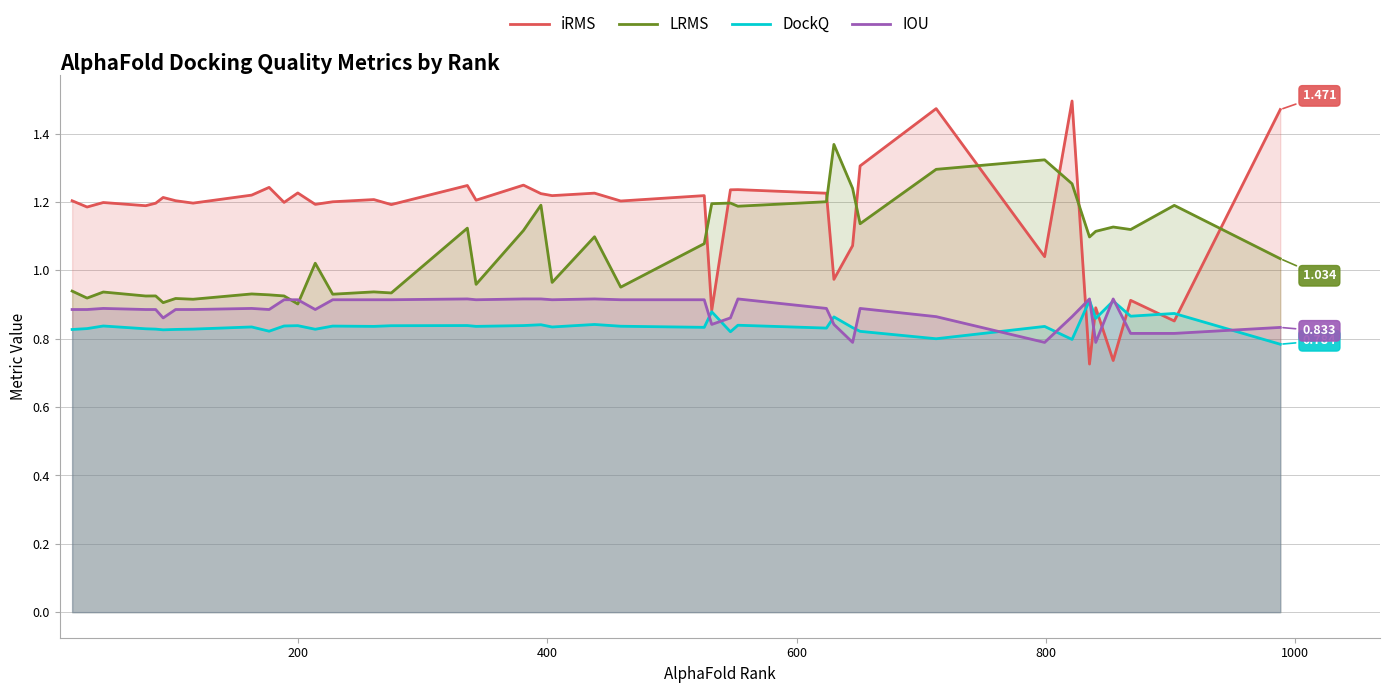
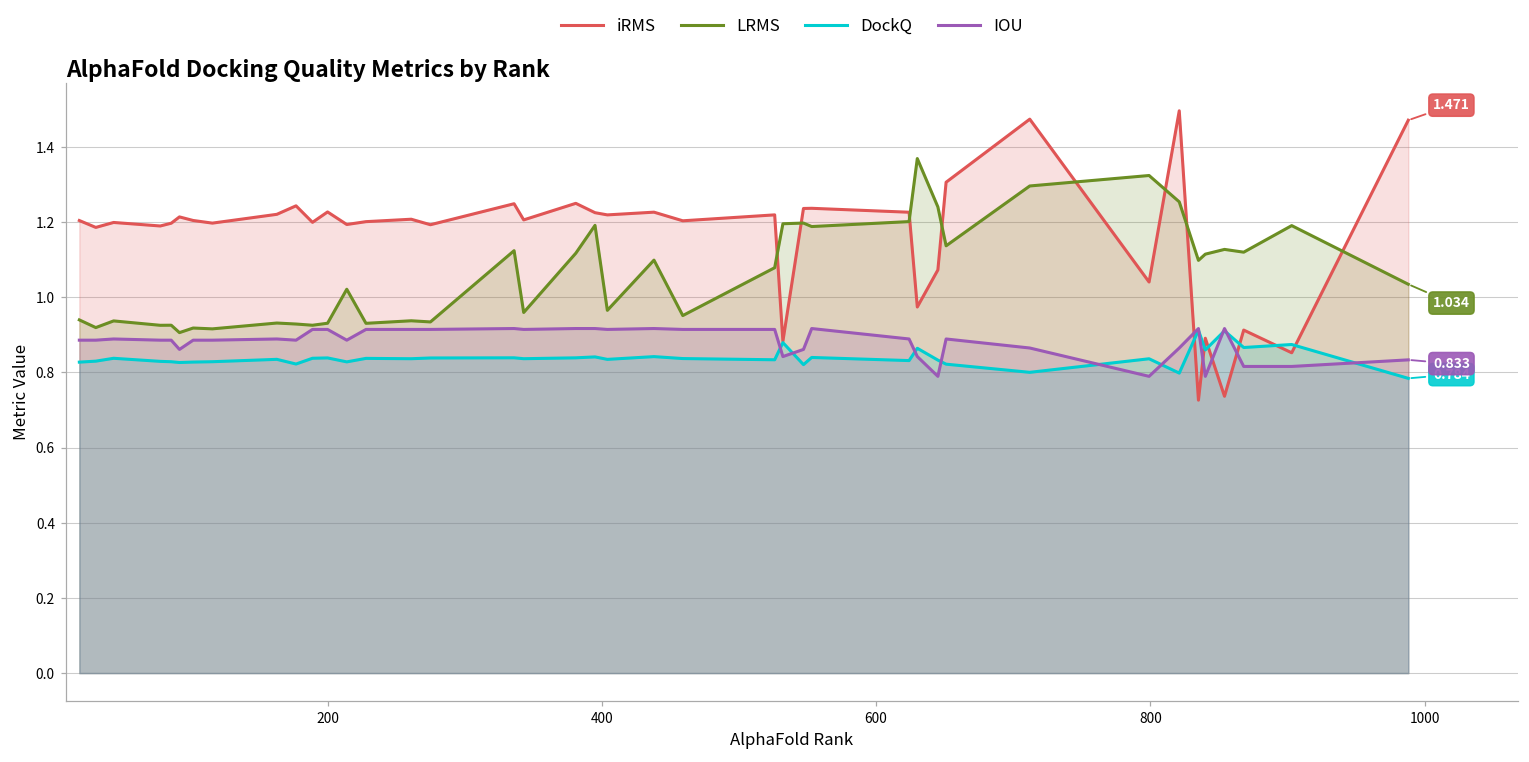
LRMS, 200: 0.90 -> 0.93
